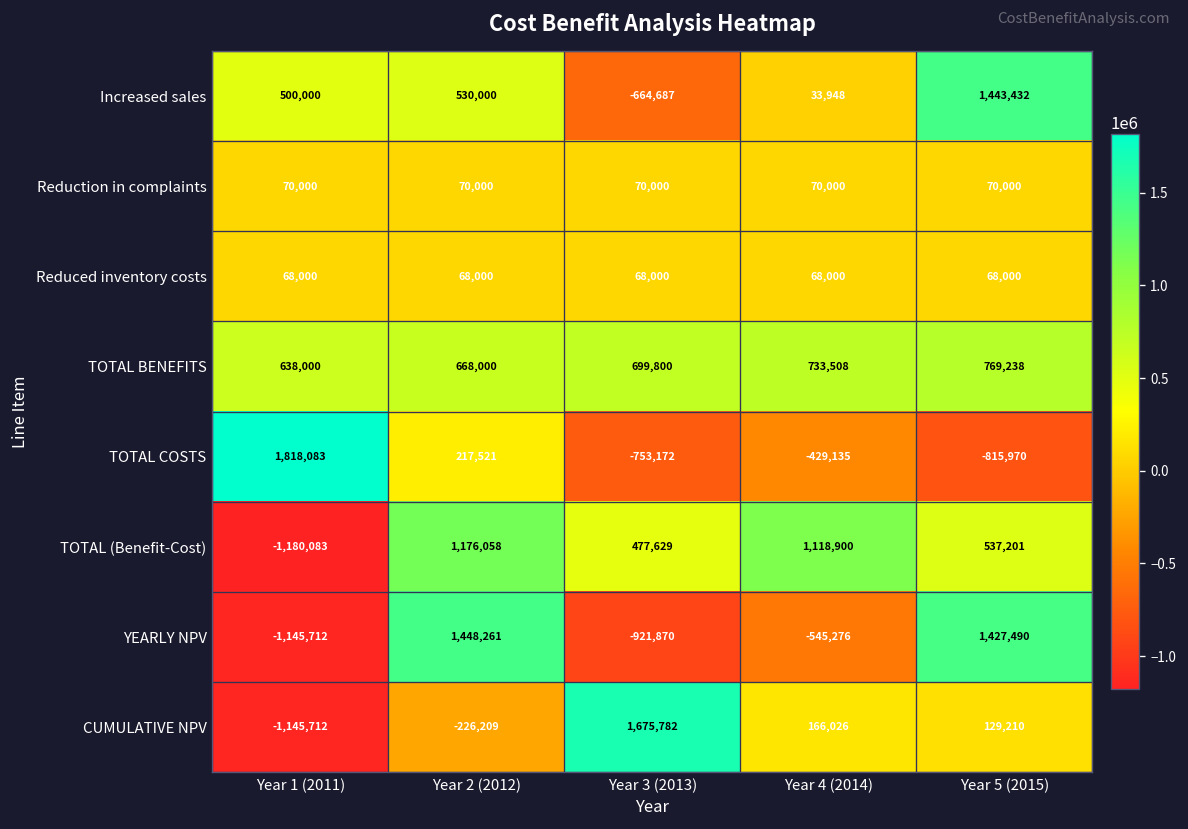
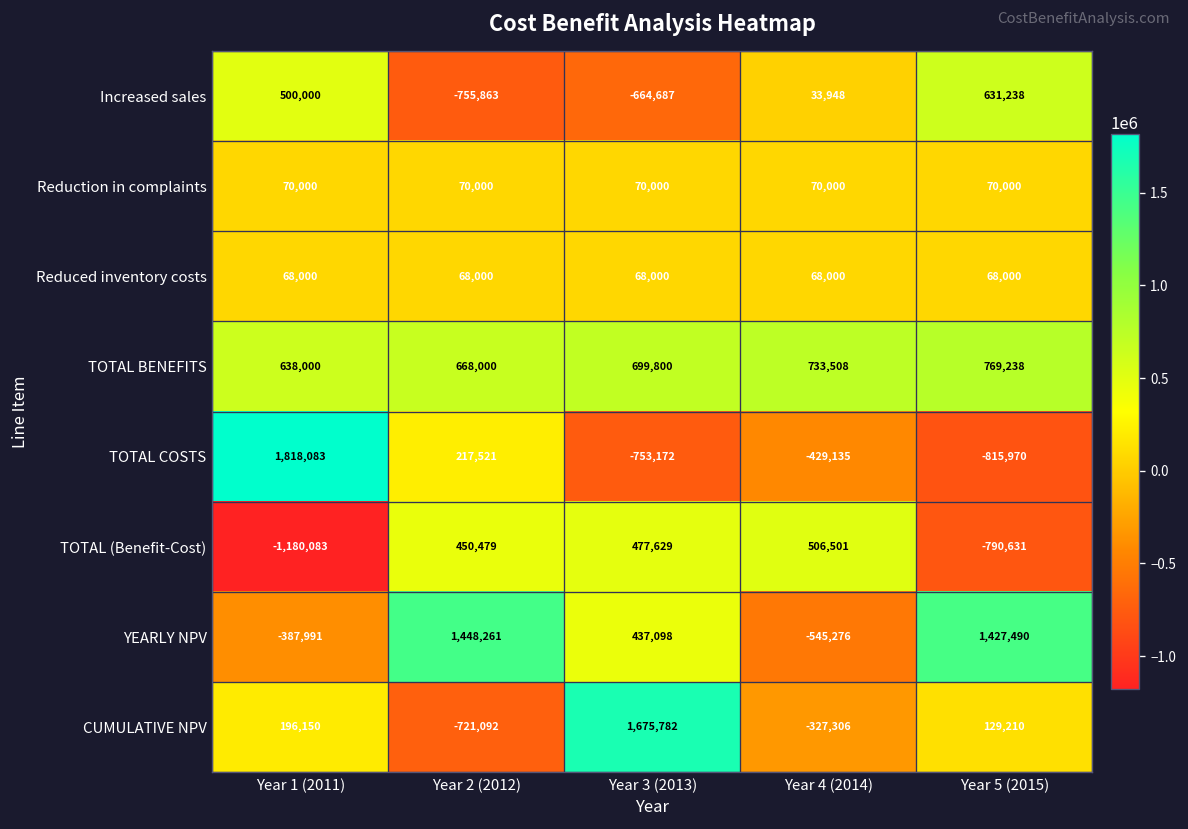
Increased sales, Year 2 (2012): 530,000 -> -755,863
Increased sales, Year 5 (2015): 1,443,432 -> 631,238
TOTAL (Benefit-Cost), Year 2 (2012): 1,176,058 -> 450,479
TOTAL (Benefit-Cost), Year 4 (2014): 1,118,900 -> 506,501
TOTAL (Benefit-Cost), Year 5 (2015): 537,201 -> -790,631
YEARLY NPV, Year 1 (2011): -1,145,712 -> -387,991
YEARLY NPV, Year 3 (2013): -921,870 -> 437,098
CUMULATIVE NPV, Year 1 (2011): -1,145,712 -> 196,150
CUMULATIVE NPV, Year 2 (2012): -226,209 -> -721,092
CUMULATIVE NPV, Year 4 (2014): 166,026 -> -327,306
